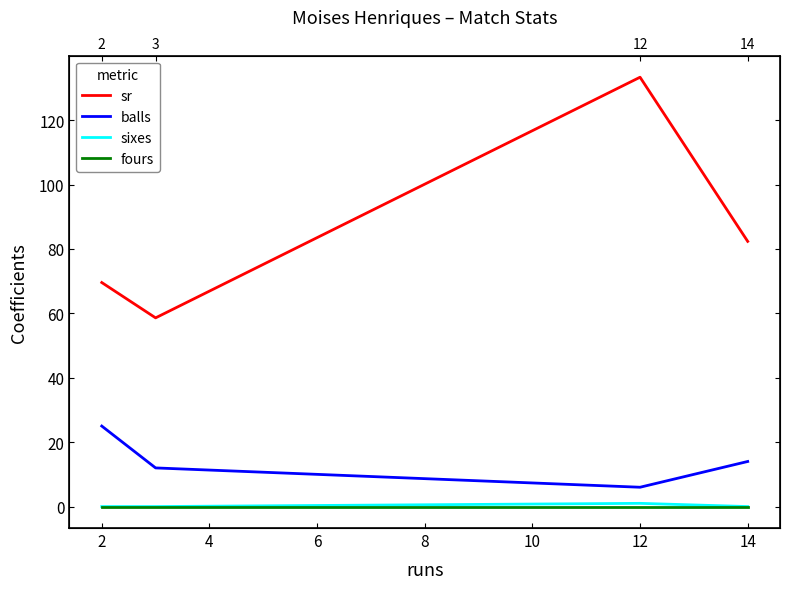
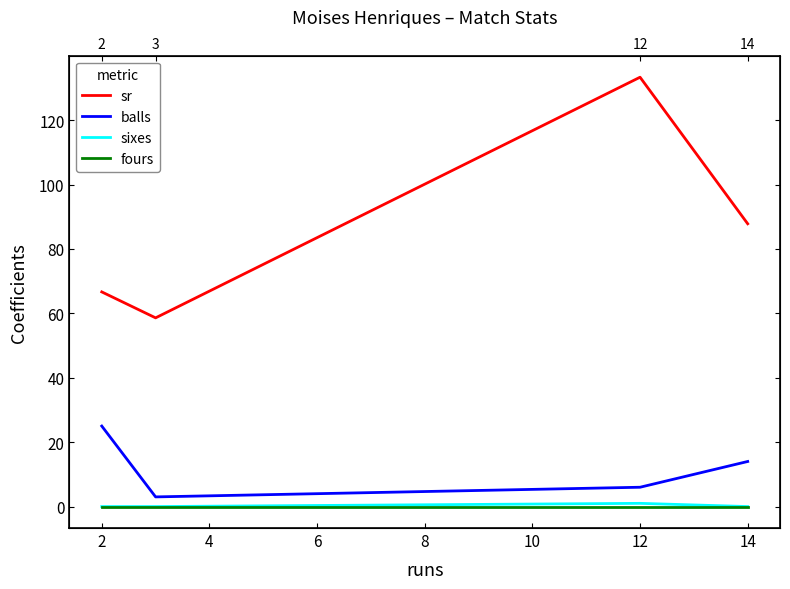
sr, 2: 70 -> 67
balls, 3: 12 -> 3
sr, 14: 82 -> 88
